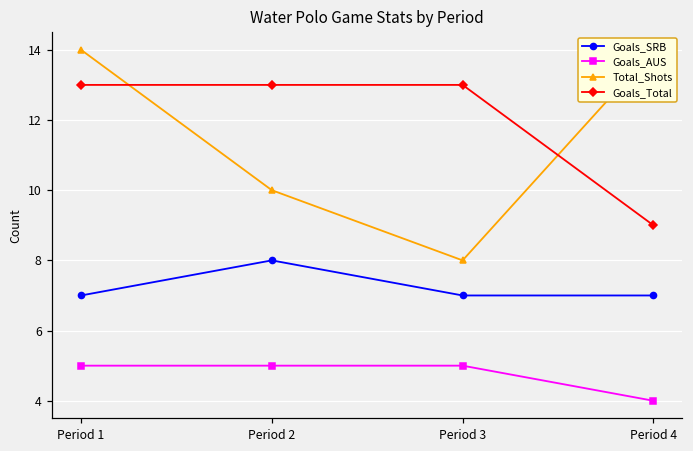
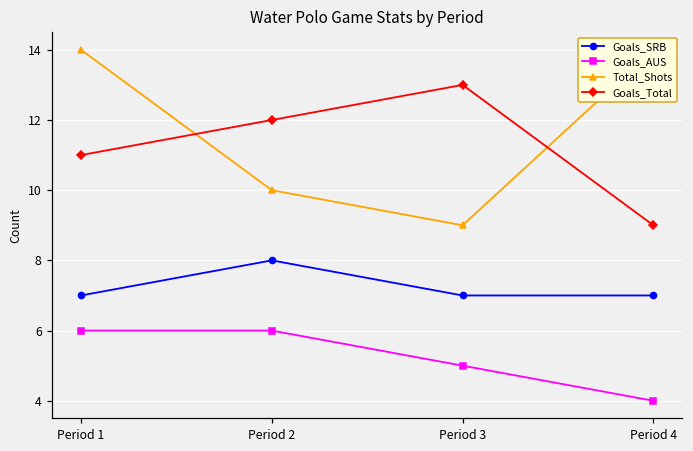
Goals_AUS, Period 1: 5 -> 6
Goals_Total, Period 1: 13 -> 11
Goals_AUS, Period 2: 5 -> 6
Goals_Total, Period 2: 13 -> 12
Total_Shots, Period 3: 8 -> 9
